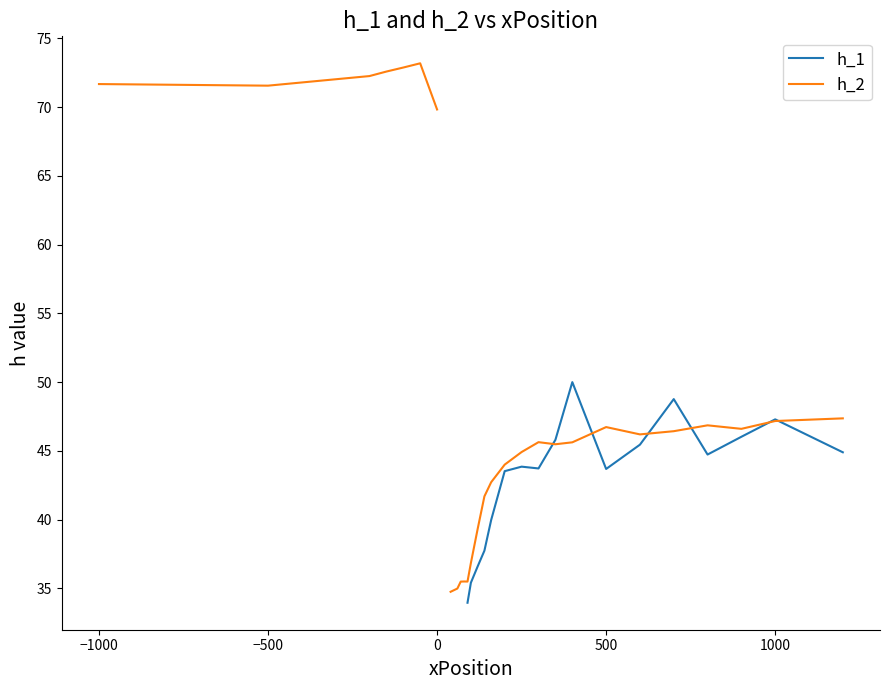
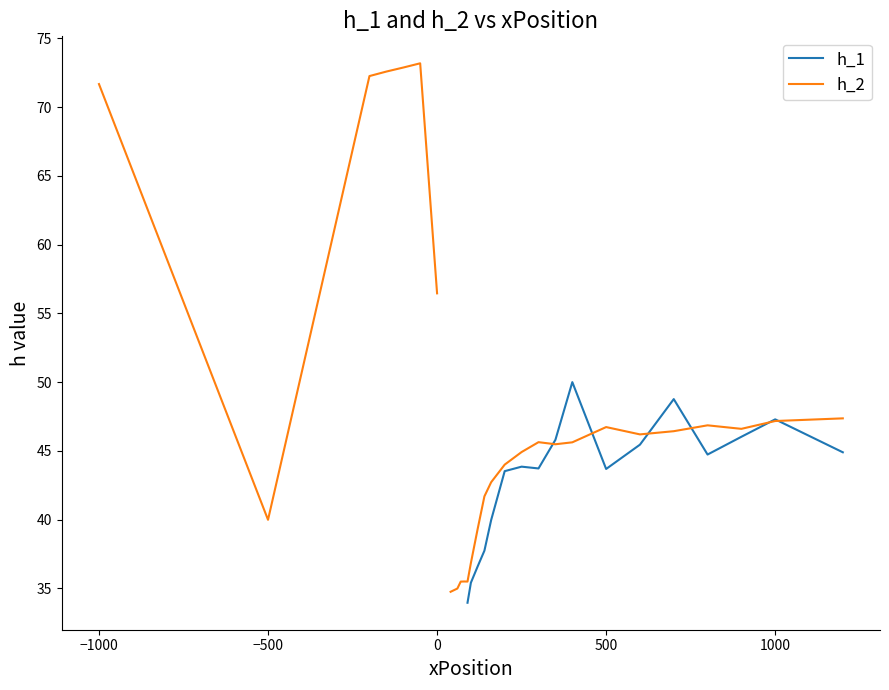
h_2, −500: 71.6 -> 40.0
h_2, 0: 69.8 -> 56.5
